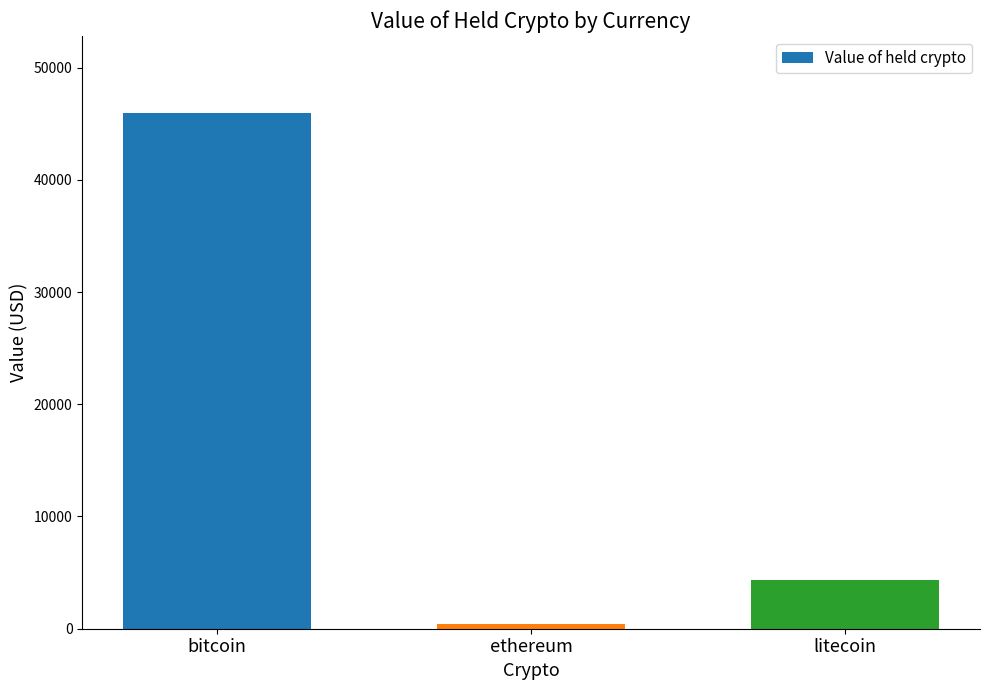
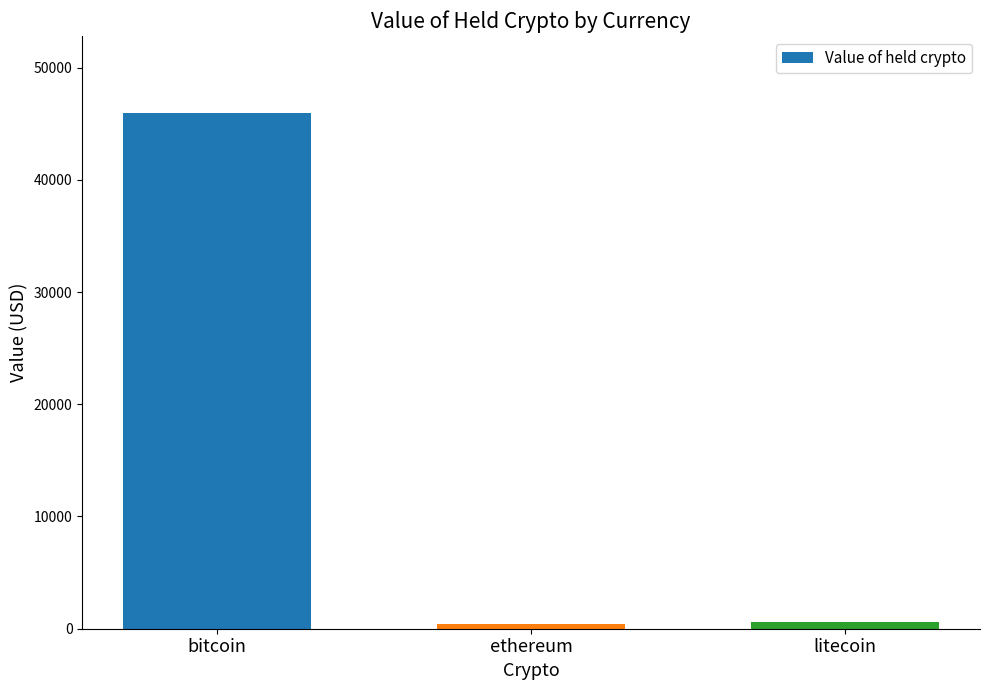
litecoin: 4400 -> 600
